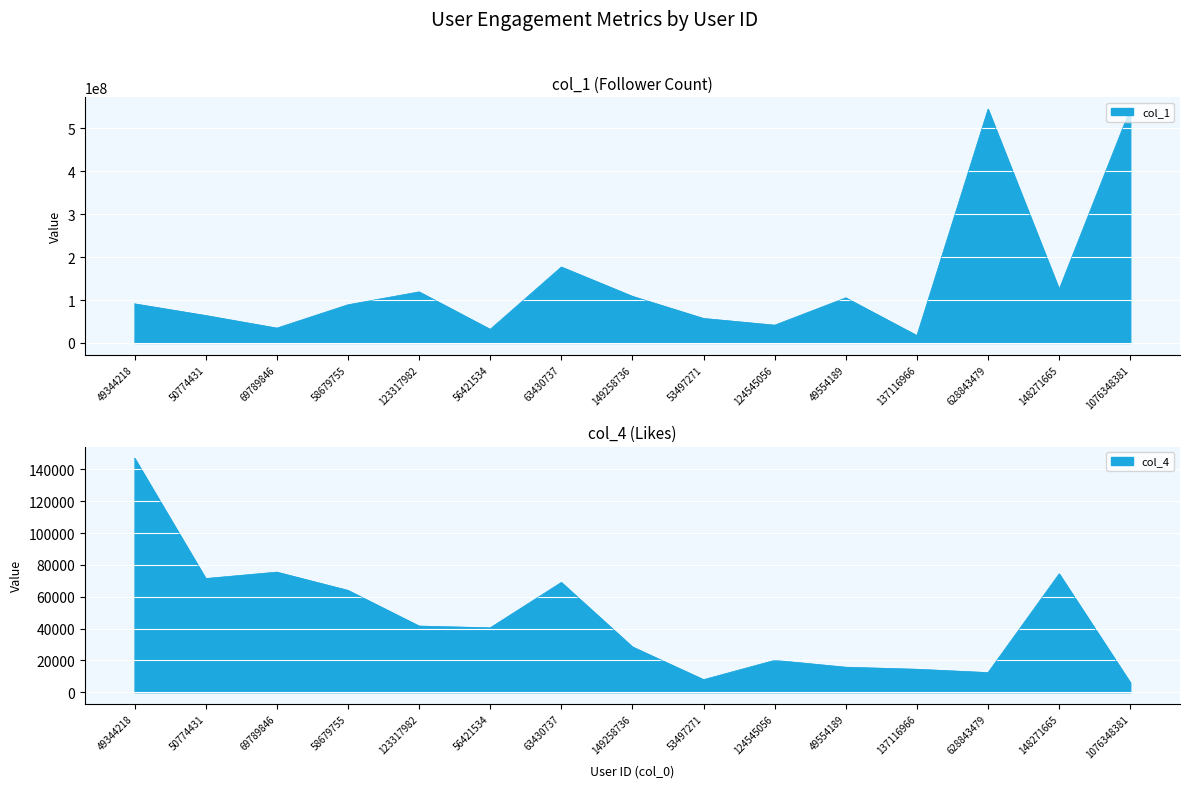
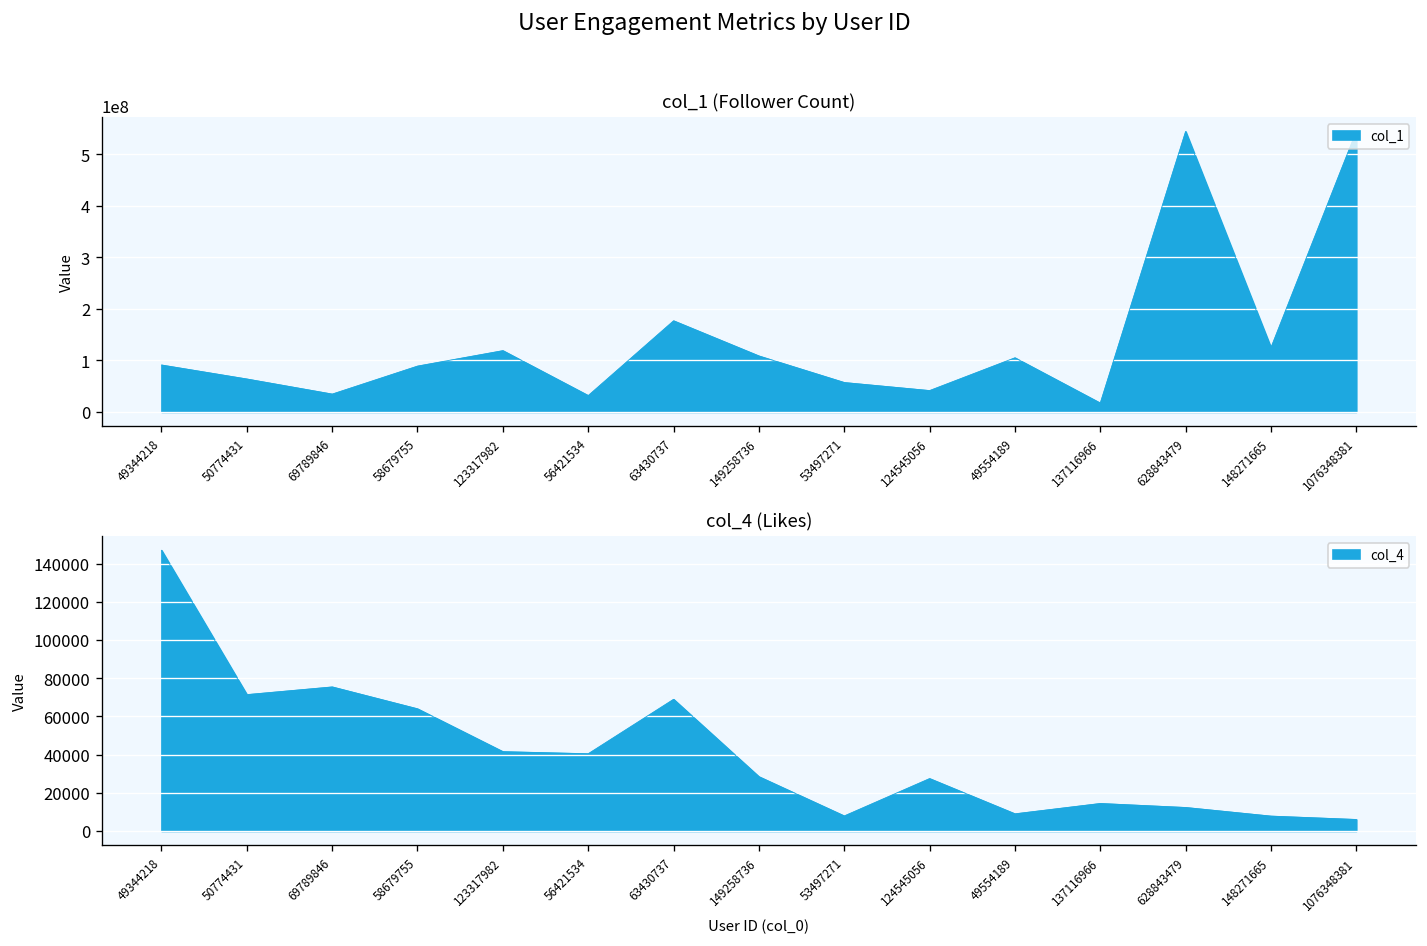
col_4 (Likes), 124545056: 20000 -> 27000
col_4 (Likes), 49554189: 16000 -> 9000
col_4 (Likes), 148271665: 74000 -> 8000
